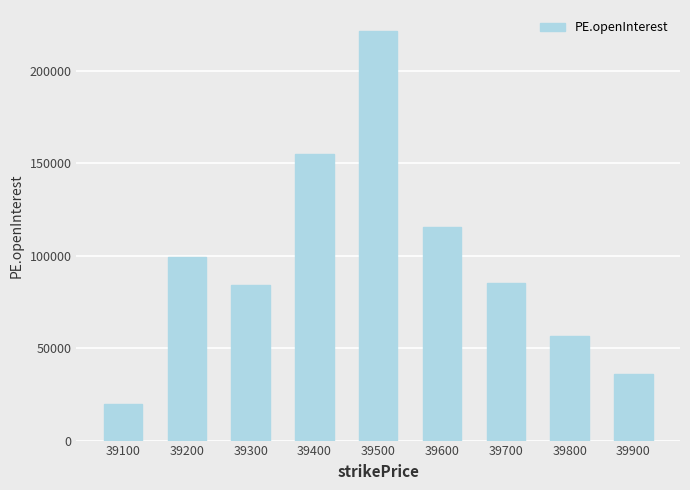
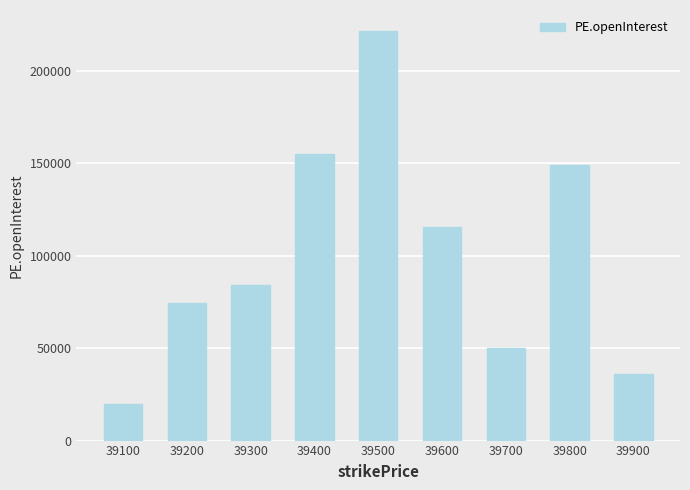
39200: 100000 -> 75000
39700: 85000 -> 50000
39800: 57000 -> 149000
